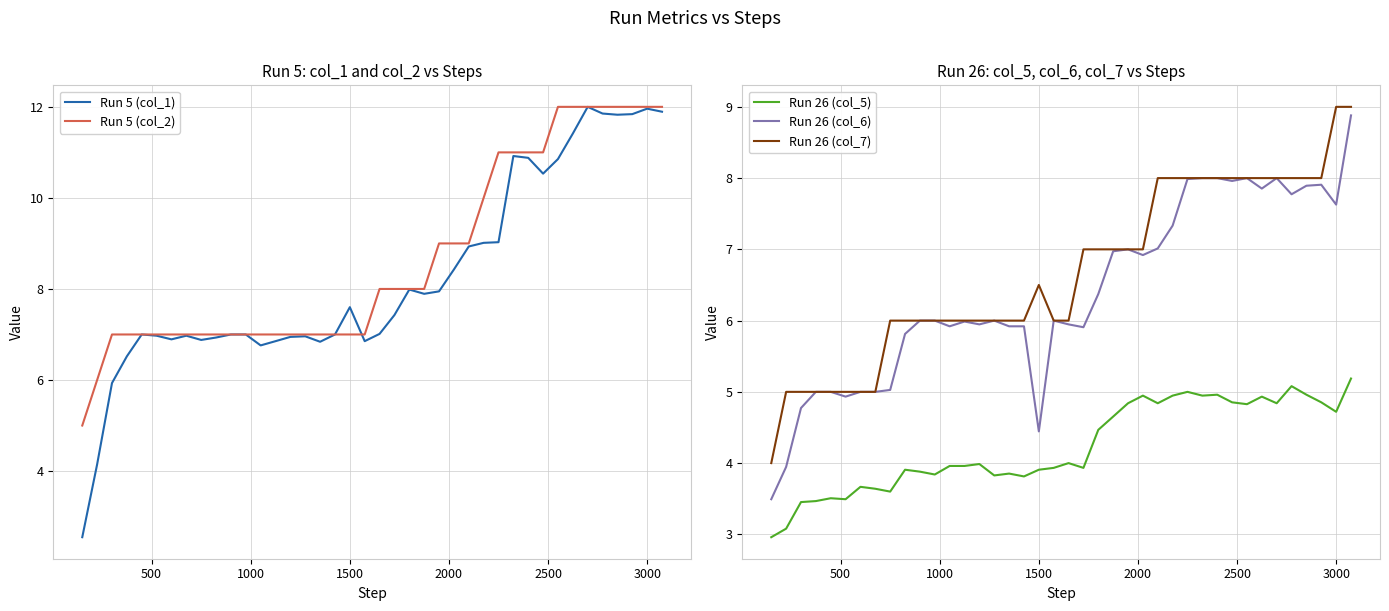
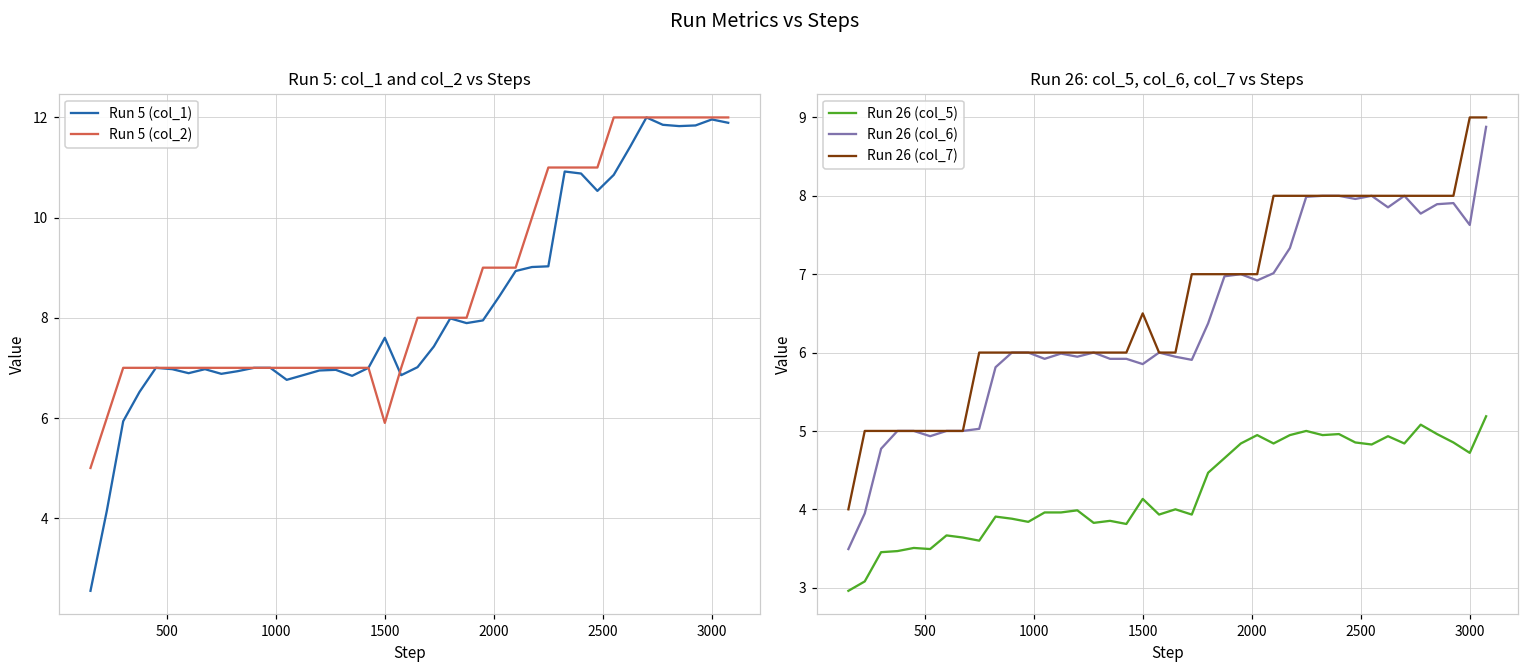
Run 5: col_1 and col_2 vs Steps, Run 5 (col_2), 1500: 7.0 -> 5.9
Run 26: col_5, col_6, col_7 vs Steps, Run 26 (col_5), 1500: 3.9 -> 4.1
Run 26: col_5, col_6, col_7 vs Steps, Run 26 (col_6), 1500: 4.4 -> 5.9
